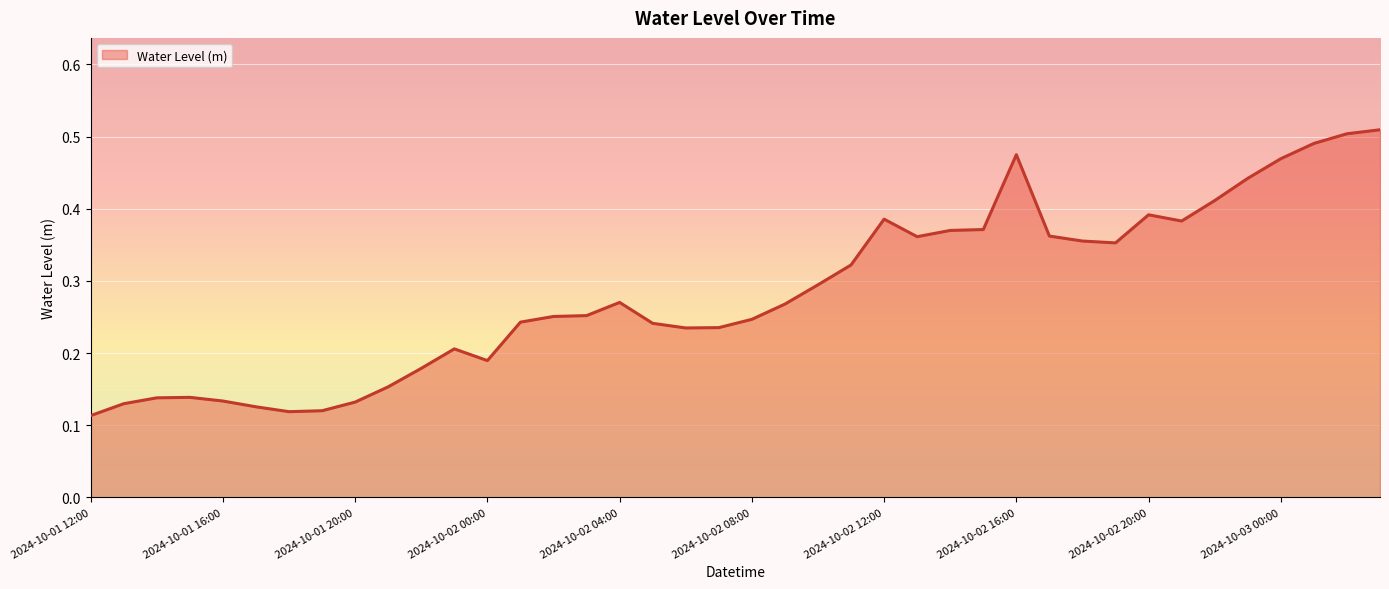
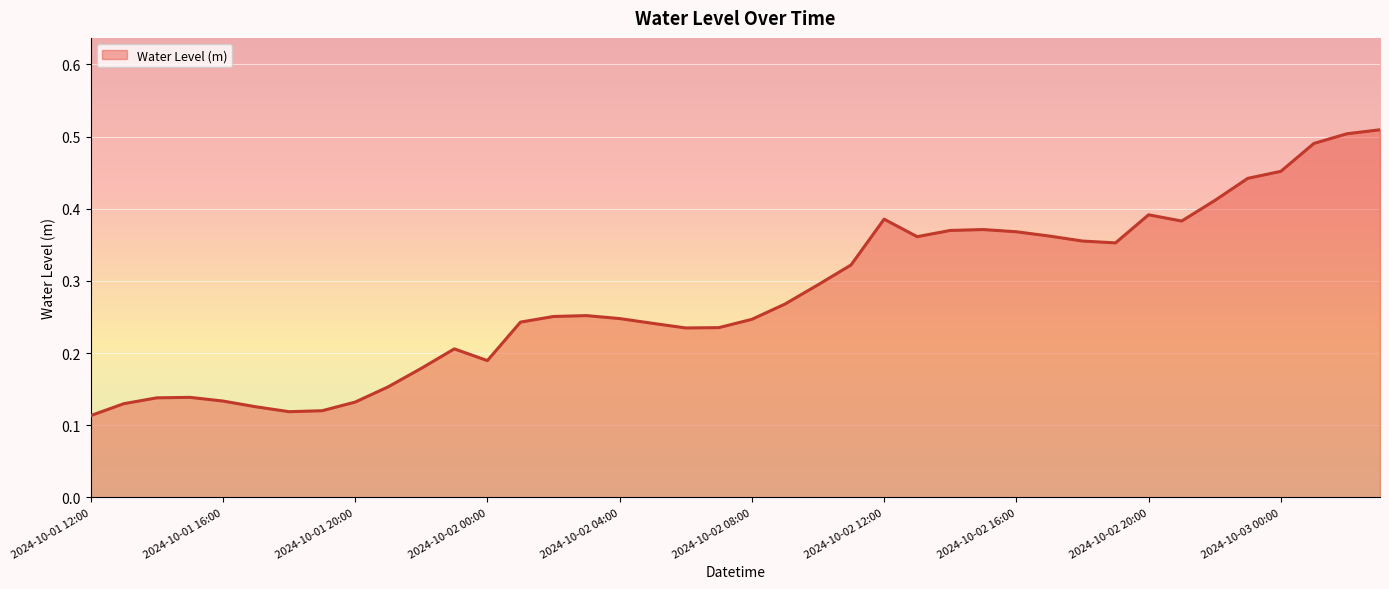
2024-10-02 04:00: 0.27 -> 0.25
2024-10-02 16:00: 0.47 -> 0.37
2024-10-03 00:00: 0.47 -> 0.45
